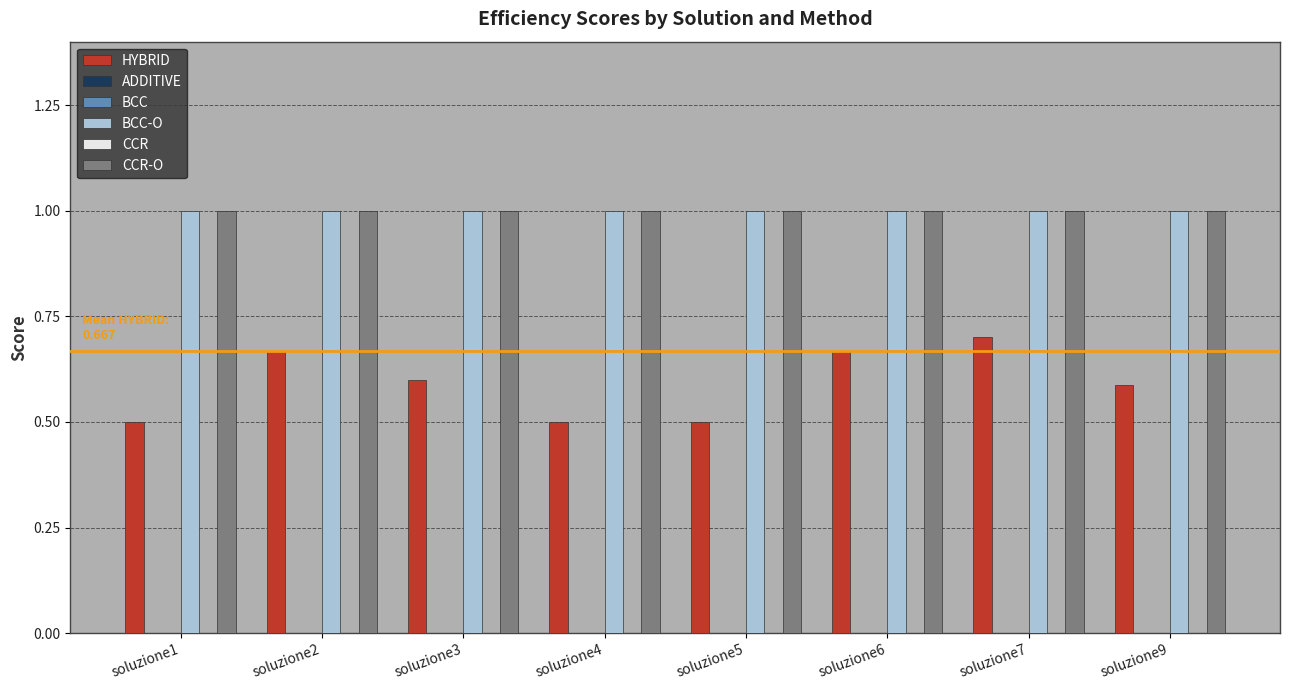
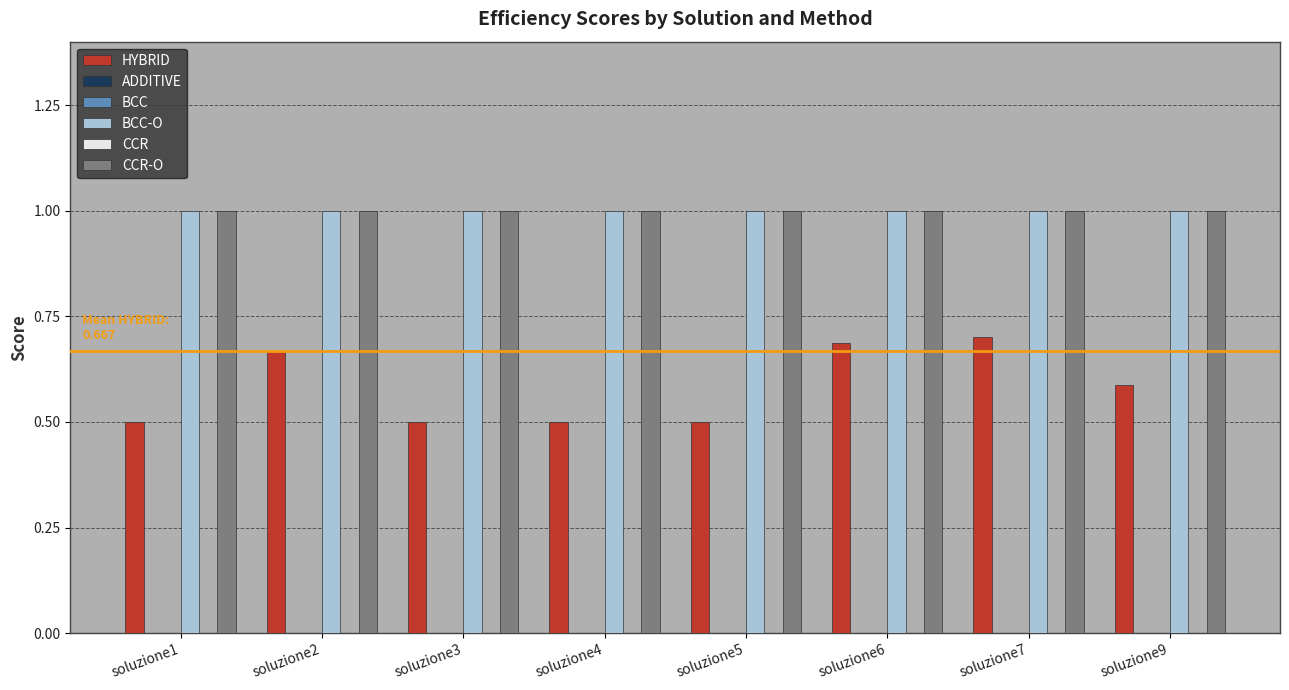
HYBRID, soluzione3: 0.6 -> 0.5
HYBRID, soluzione6: 0.67 -> 0.69
